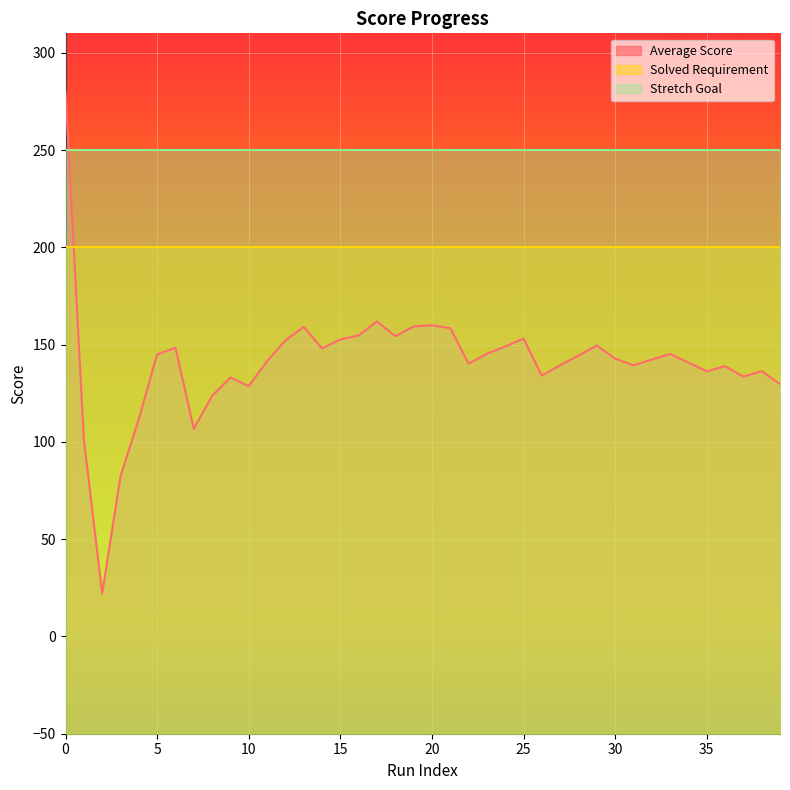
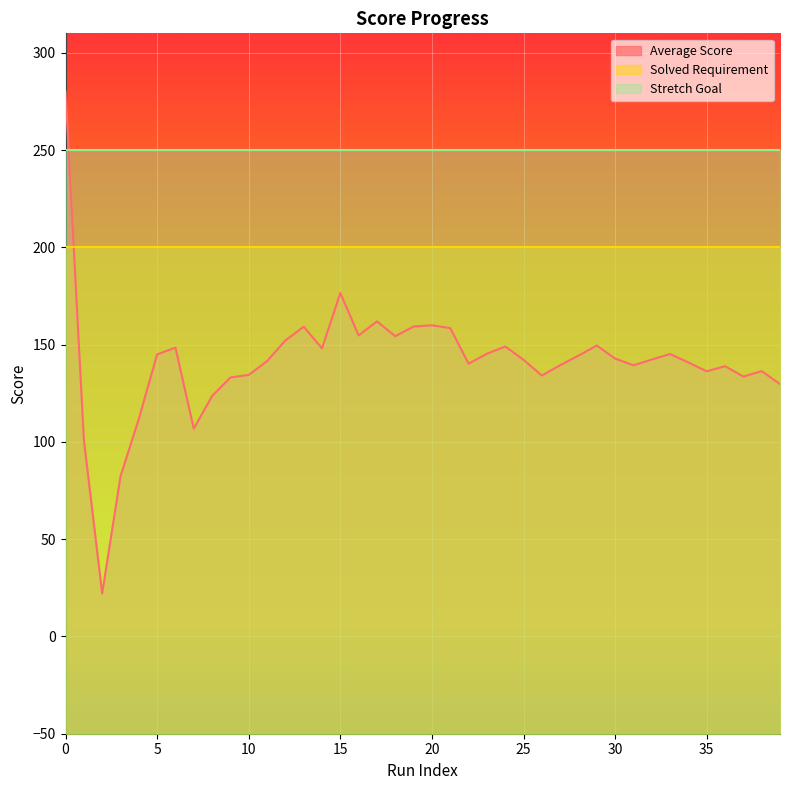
Average Score, 10: 129 -> 134
Average Score, 15: 153 -> 177
Average Score, 25: 153 -> 142
